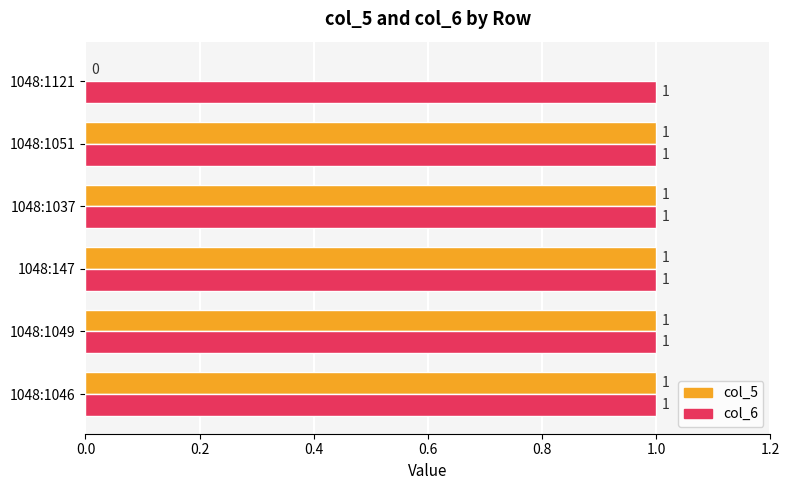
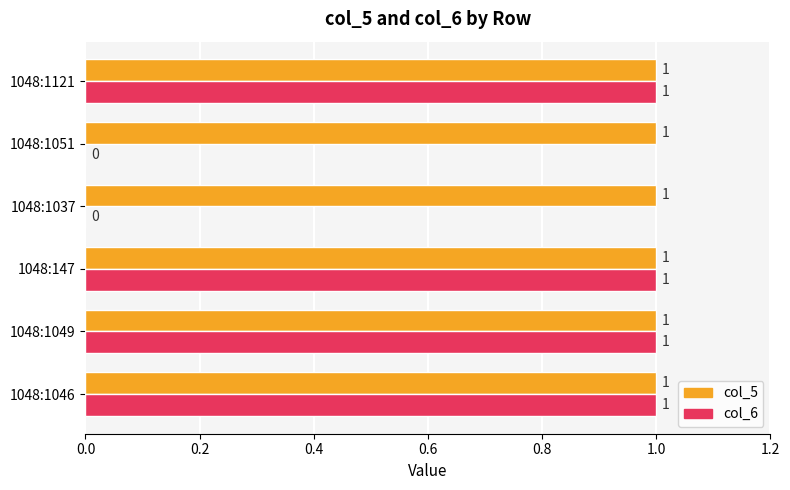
col_5, 1048:1121: 0 -> 1
col_6, 1048:1051: 1 -> 0
col_6, 1048:1037: 1 -> 0
